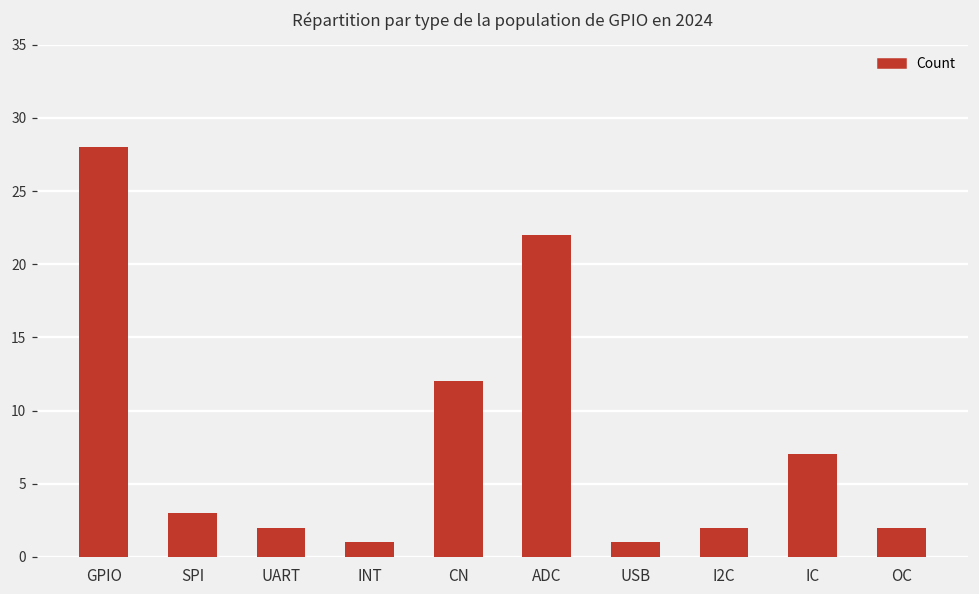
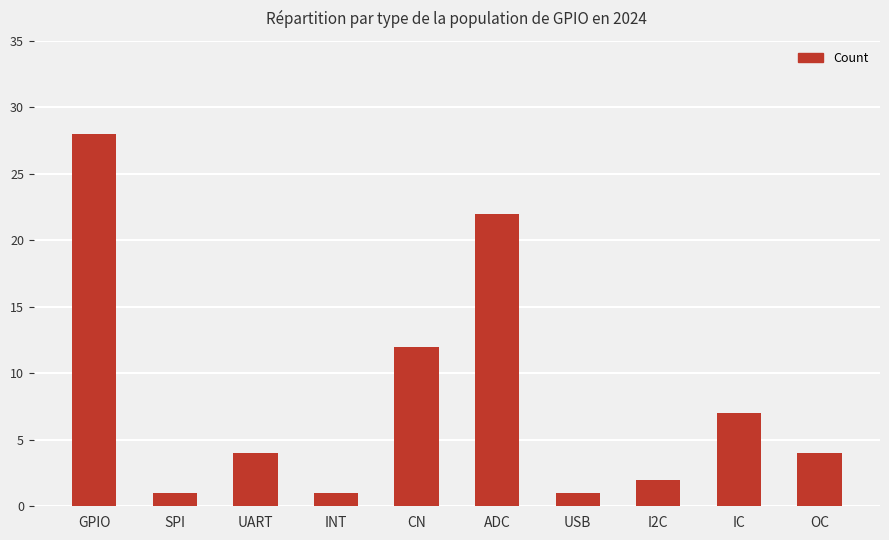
SPI: 3 -> 1
UART: 2 -> 4
OC: 2 -> 4
